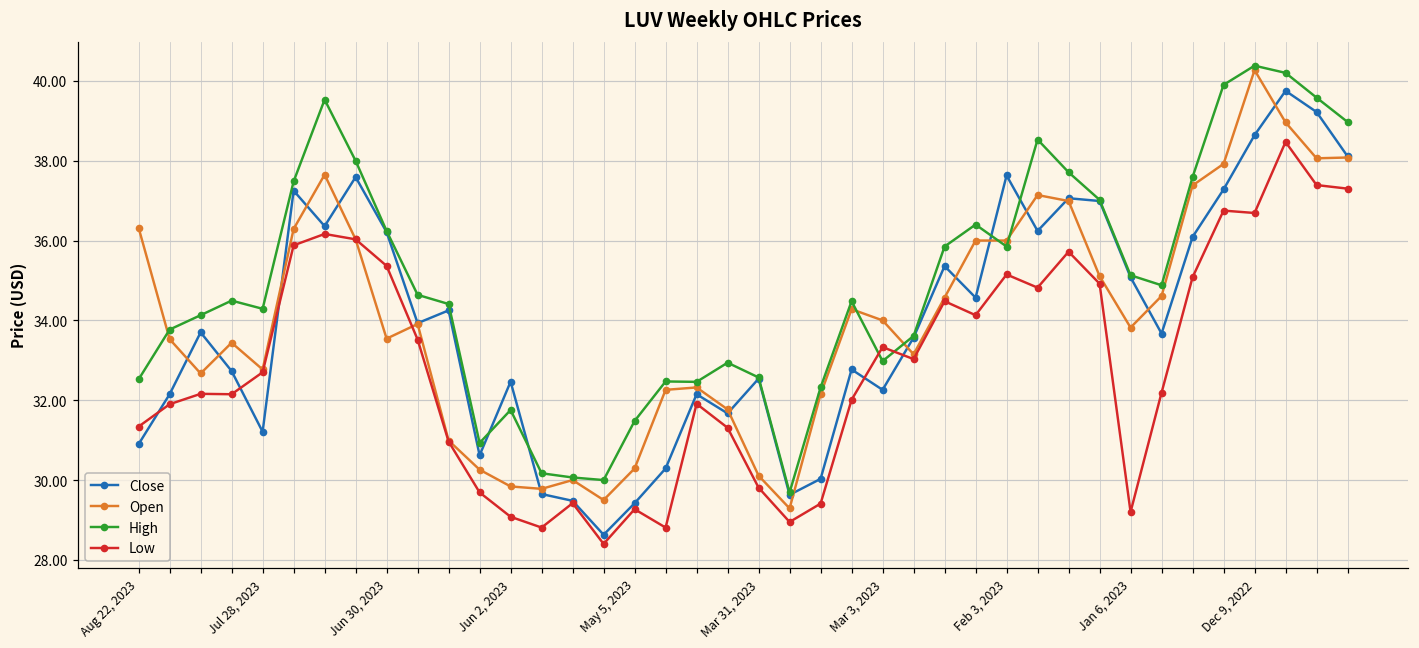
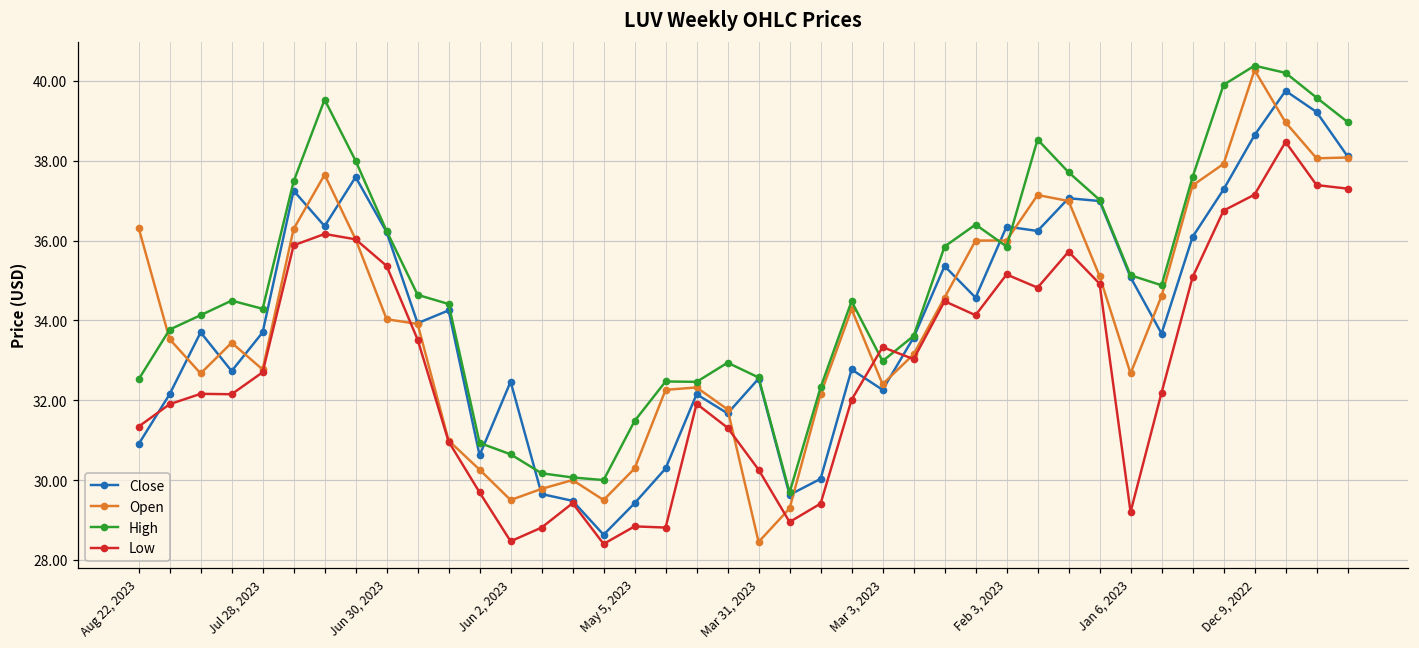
Close, Jul 28, 2023: 31.2 -> 33.7
Open, Jun 30, 2023: 33.5 -> 34.0
Open, Jun 2, 2023: 29.8 -> 29.5
High, Jun 2, 2023: 31.8 -> 30.6
Low, Jun 2, 2023: 29.1 -> 28.5
Low, May 5, 2023: 29.3 -> 28.8
Open, Mar 31, 2023: 30.1 -> 28.5
Low, Mar 31, 2023: 29.8 -> 30.3
Open, Mar 3, 2023: 34.0 -> 32.4
Close, Feb 3, 2023: 37.6 -> 36.4
Open, Jan 6, 2023: 33.8 -> 32.7
Low, Dec 9, 2022: 36.7 -> 37.2
